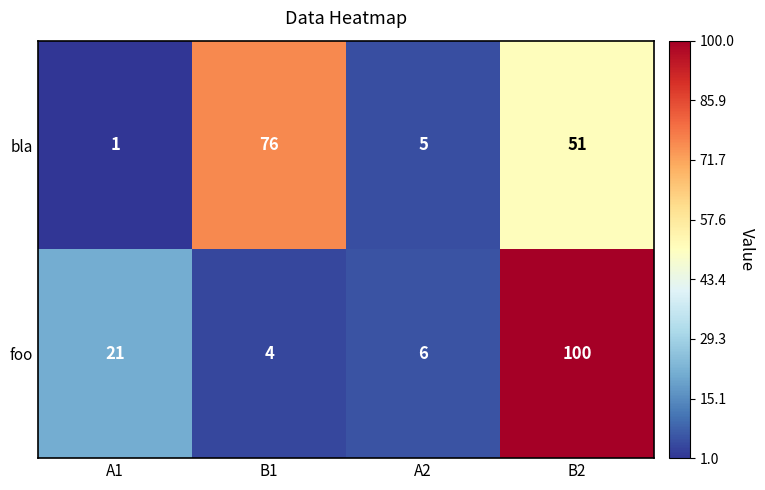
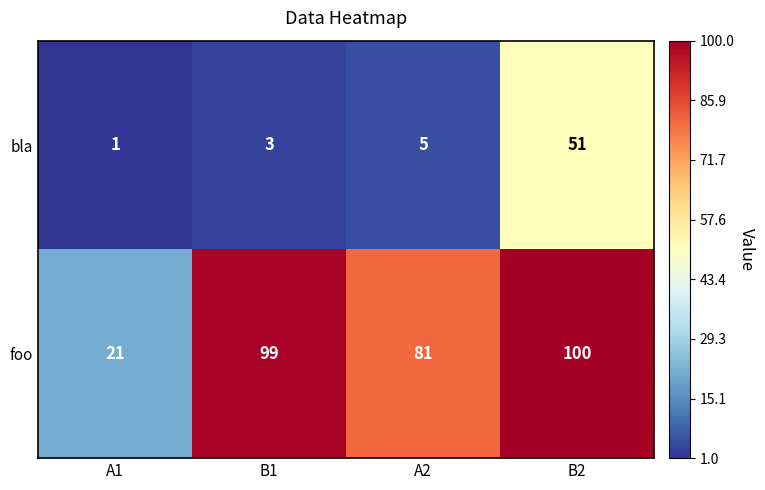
bla, B1: 76 -> 3
foo, B1: 4 -> 99
foo, A2: 6 -> 81
